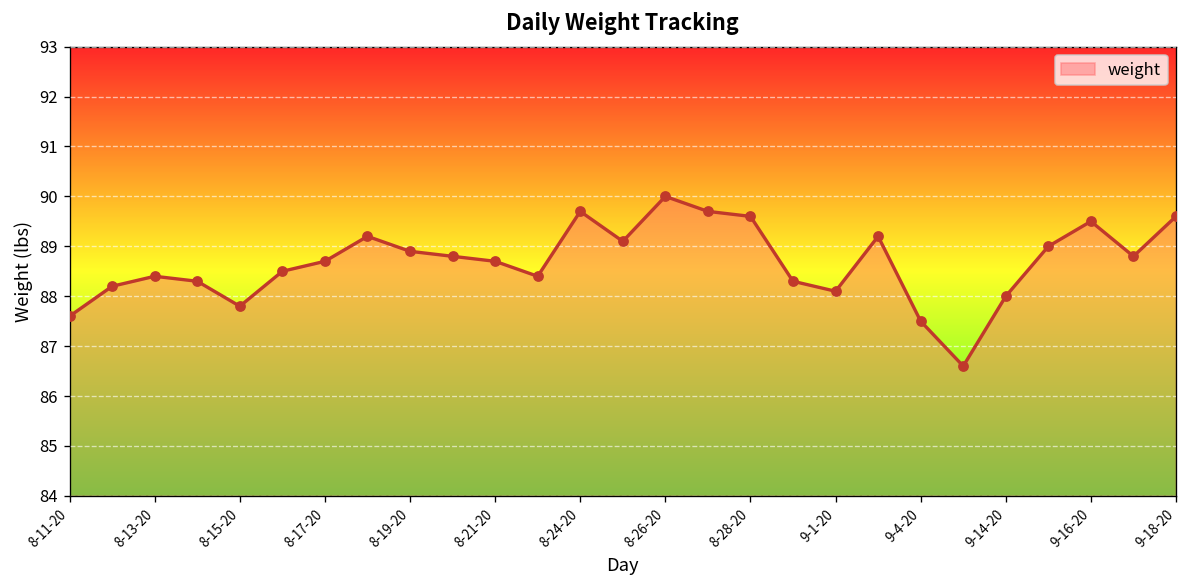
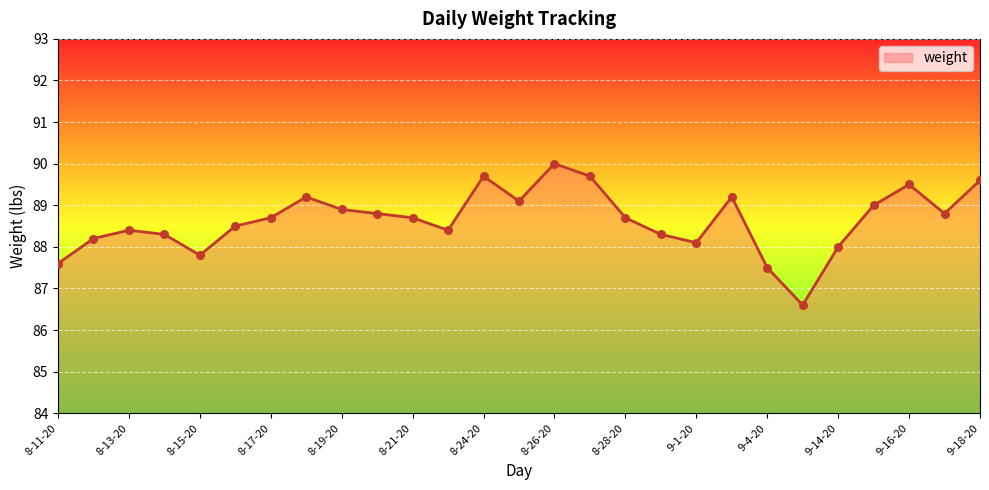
8-28-20: 89.6 -> 88.7
